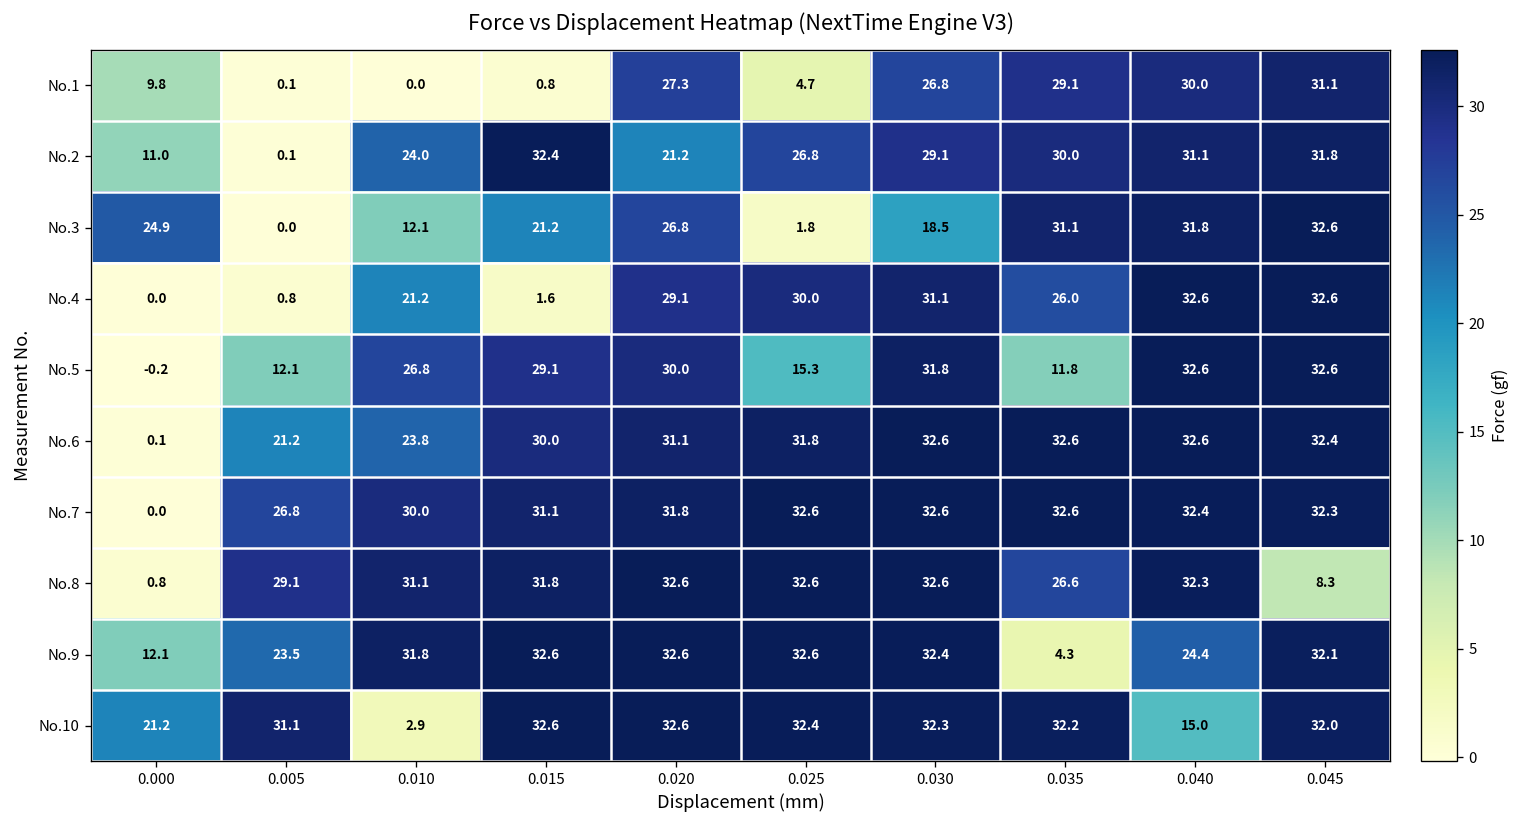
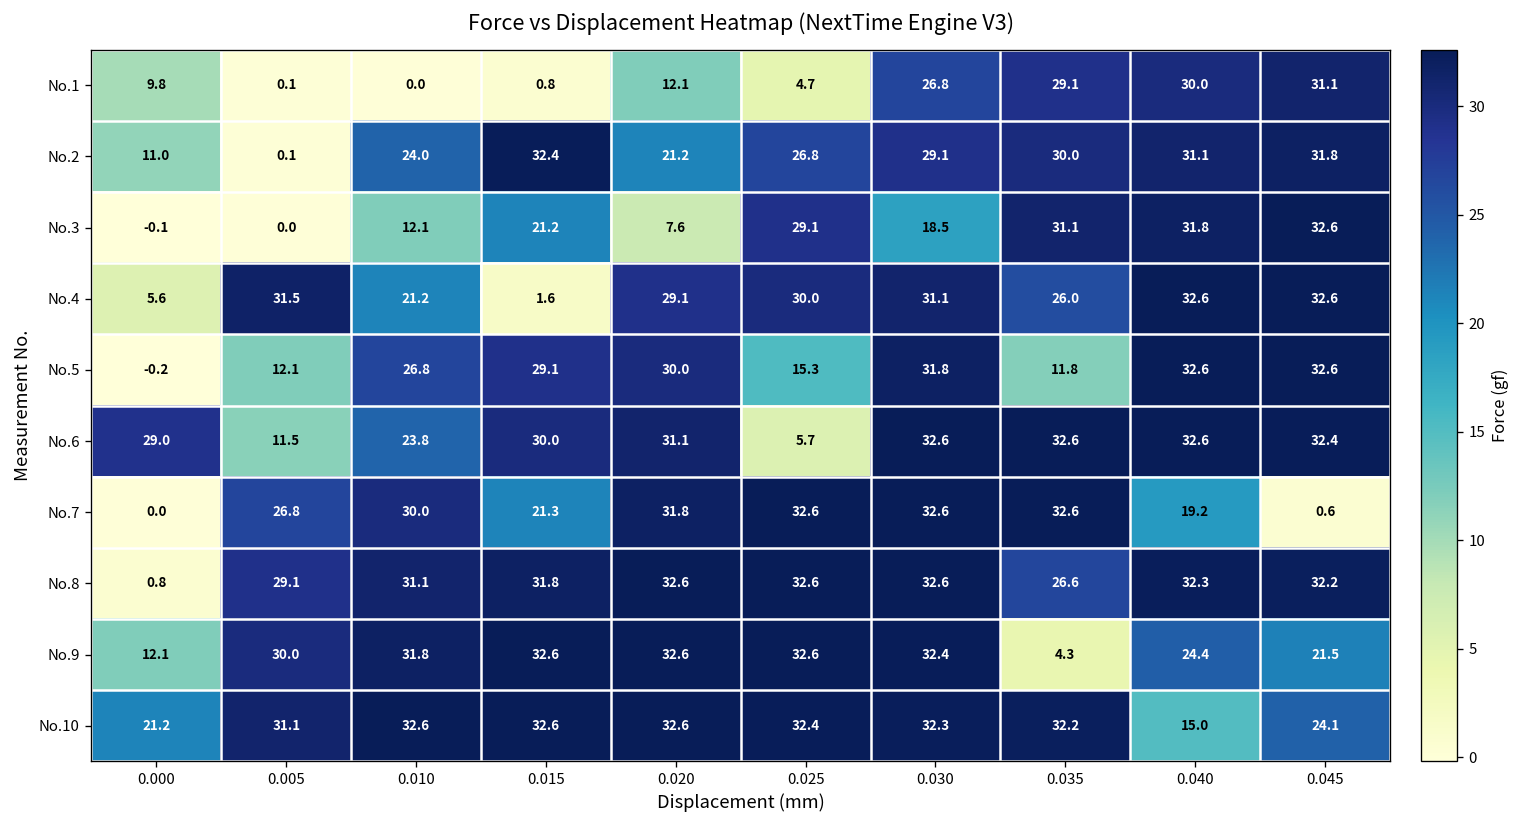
No.1, 0.020: 27.3 -> 12.1
No.3, 0.000: 24.9 -> -0.1
No.3, 0.020: 26.8 -> 7.6
No.3, 0.025: 1.8 -> 29.1
No.4, 0.000: 0.0 -> 5.6
No.4, 0.005: 0.8 -> 31.5
No.6, 0.000: 0.1 -> 29.0
No.6, 0.005: 21.2 -> 11.5
No.6, 0.025: 31.8 -> 5.7
No.7, 0.015: 31.1 -> 21.3
No.7, 0.040: 32.4 -> 19.2
No.7, 0.045: 32.3 -> 0.6
No.8, 0.045: 8.3 -> 32.2
No.9, 0.005: 23.5 -> 30.0
No.9, 0.045: 32.1 -> 21.5
No.10, 0.010: 2.9 -> 32.6
No.10, 0.045: 32.0 -> 24.1
